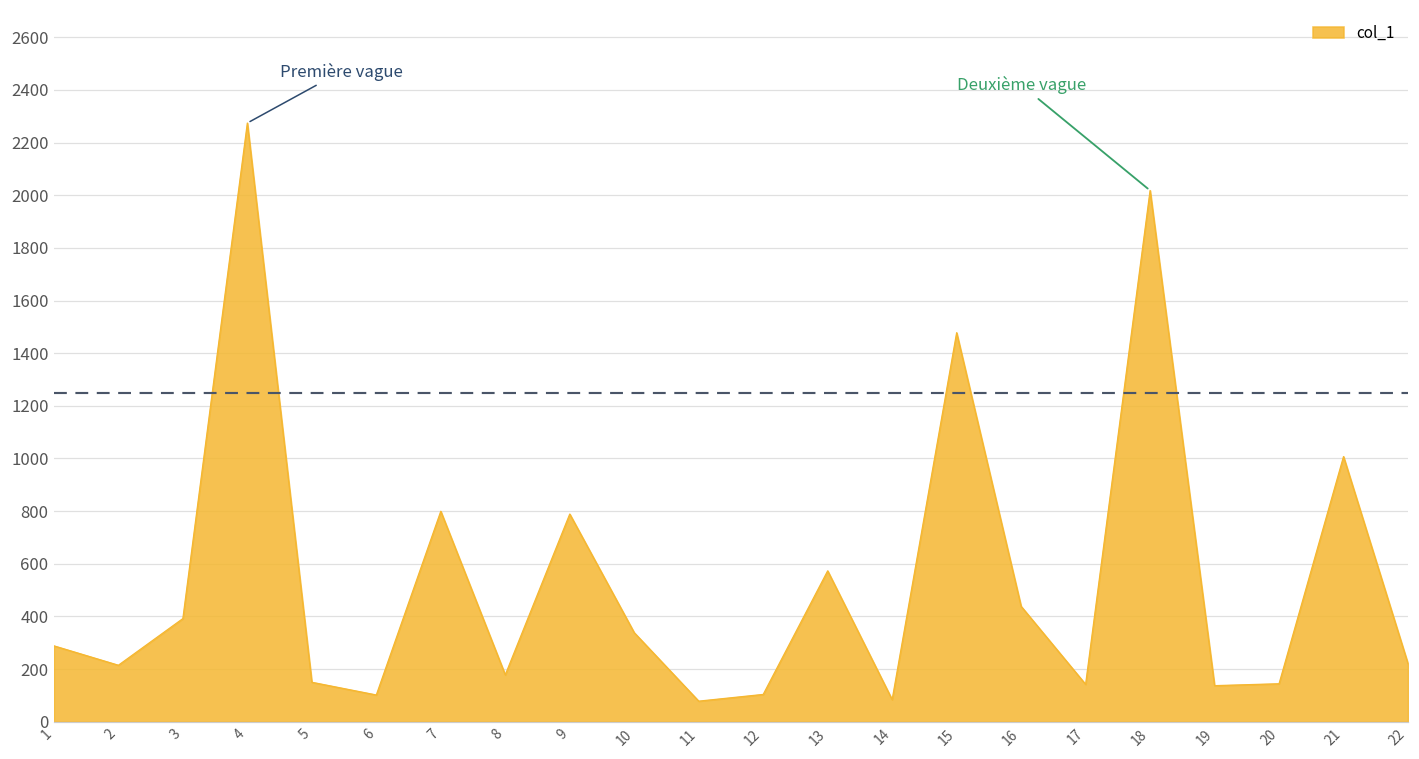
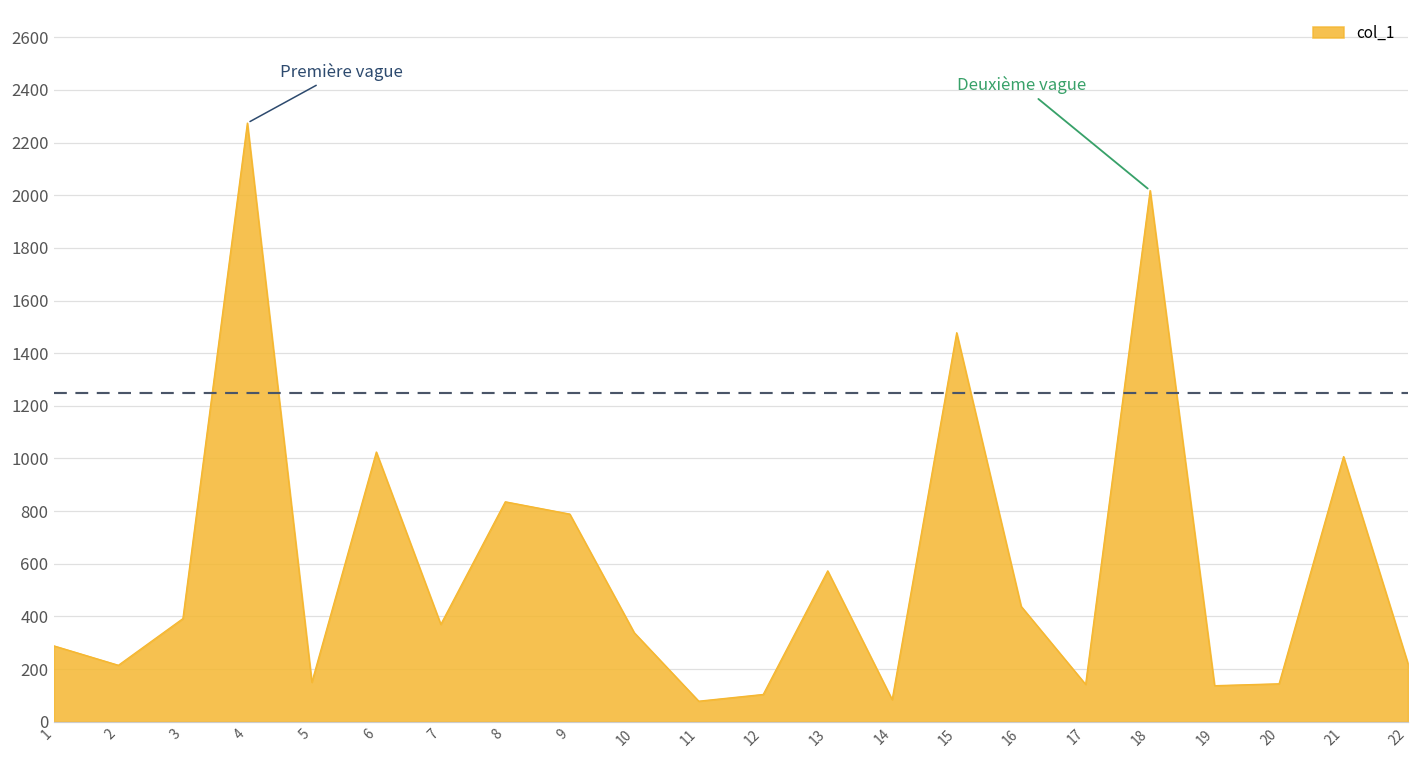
6: 100 -> 1020
7: 800 -> 370
8: 180 -> 840
